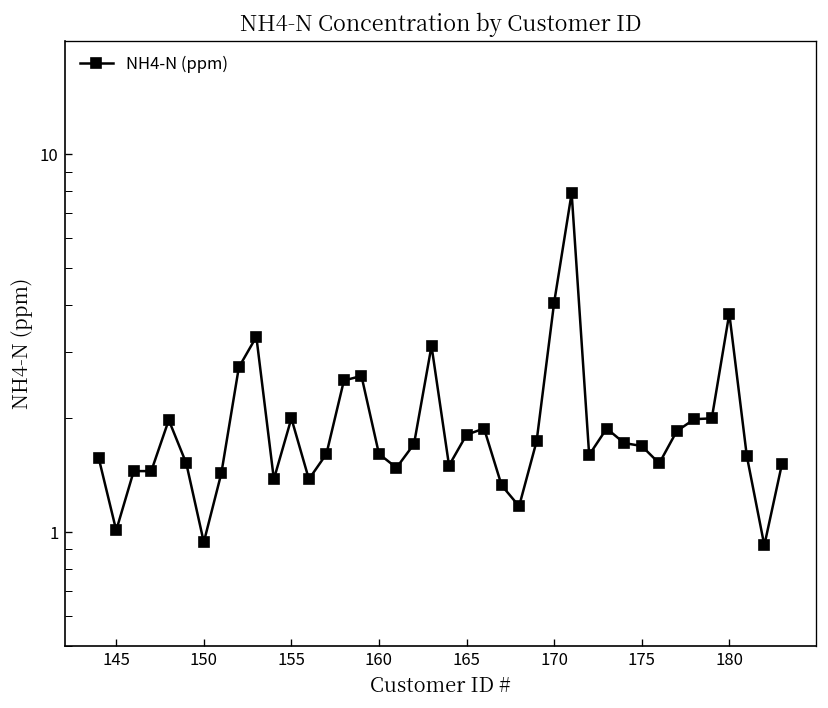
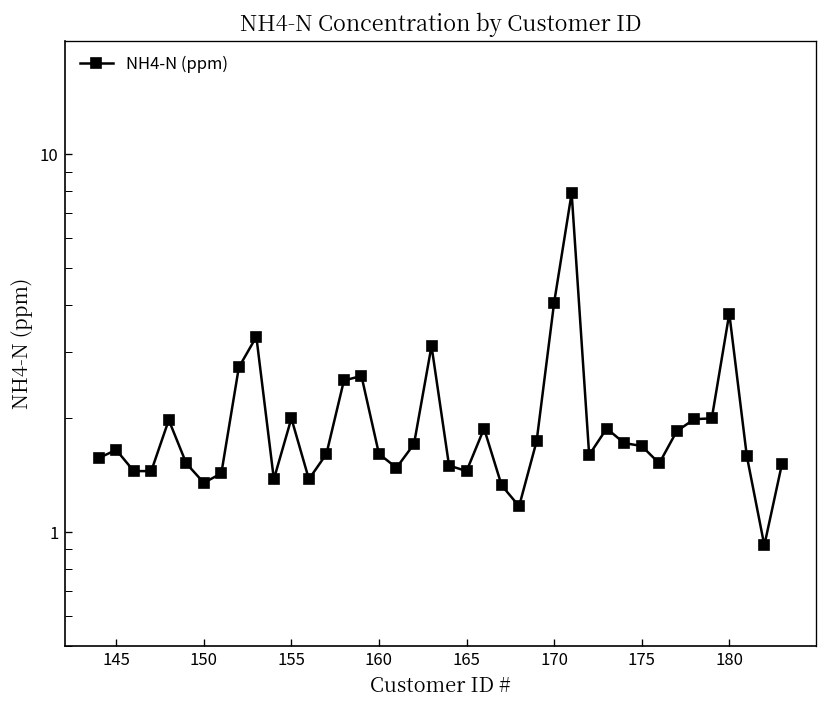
145: 1.01 -> 1.7
150: 0.94 -> 1.35
165: 1.8 -> 1.5
